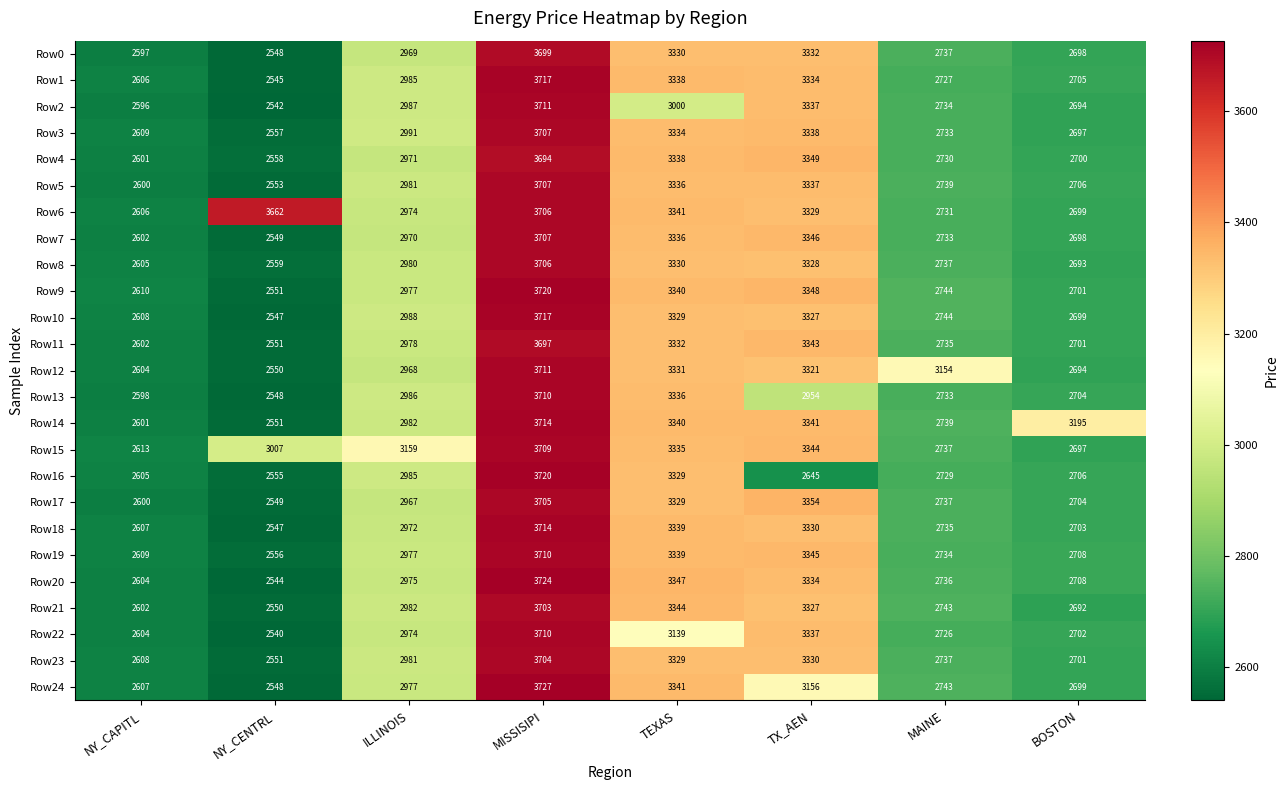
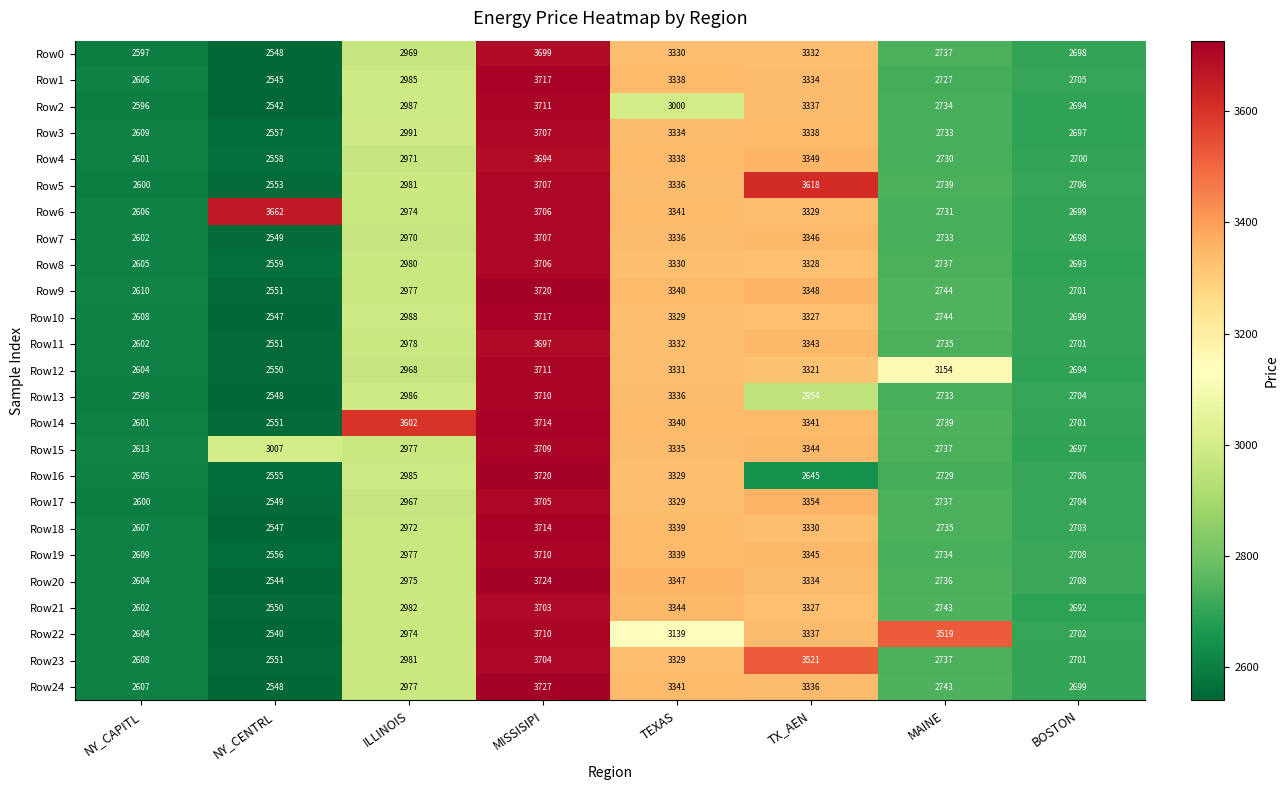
Row5, TX_AEN: 3337 -> 3618
Row14, ILLINOIS: 2982 -> 3602
Row14, BOSTON: 3195 -> 2701
Row15, ILLINOIS: 3159 -> 2977
Row22, MAINE: 2726 -> 3519
Row23, TX_AEN: 3330 -> 3521
Row24, TX_AEN: 3156 -> 3336
